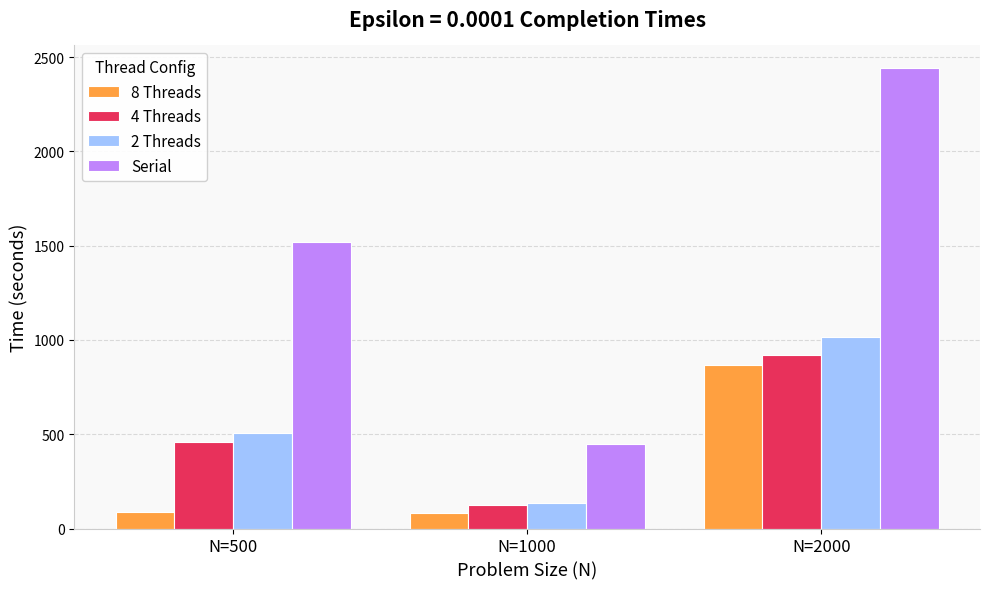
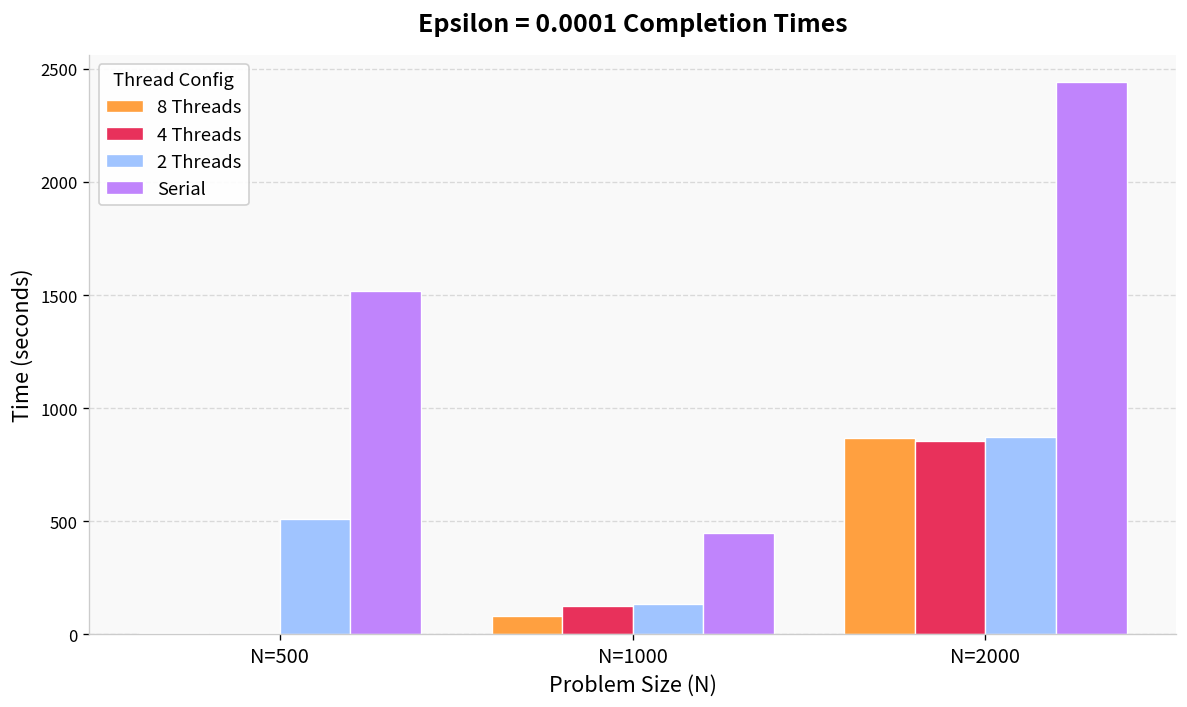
8 Threads, N=500: 90 -> 10
4 Threads, N=500: 460 -> 10
4 Threads, N=2000: 920 -> 850
2 Threads, N=2000: 1020 -> 870
